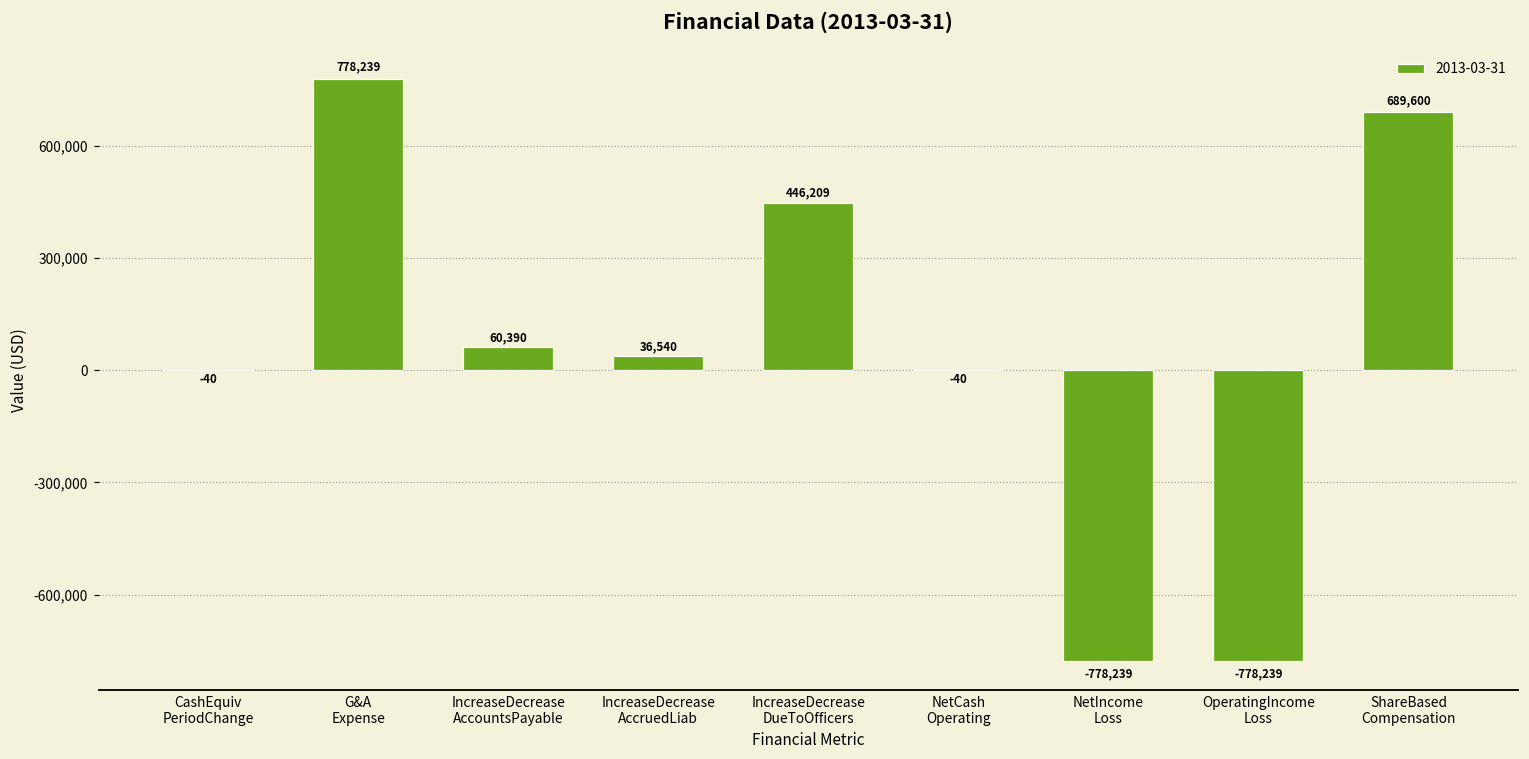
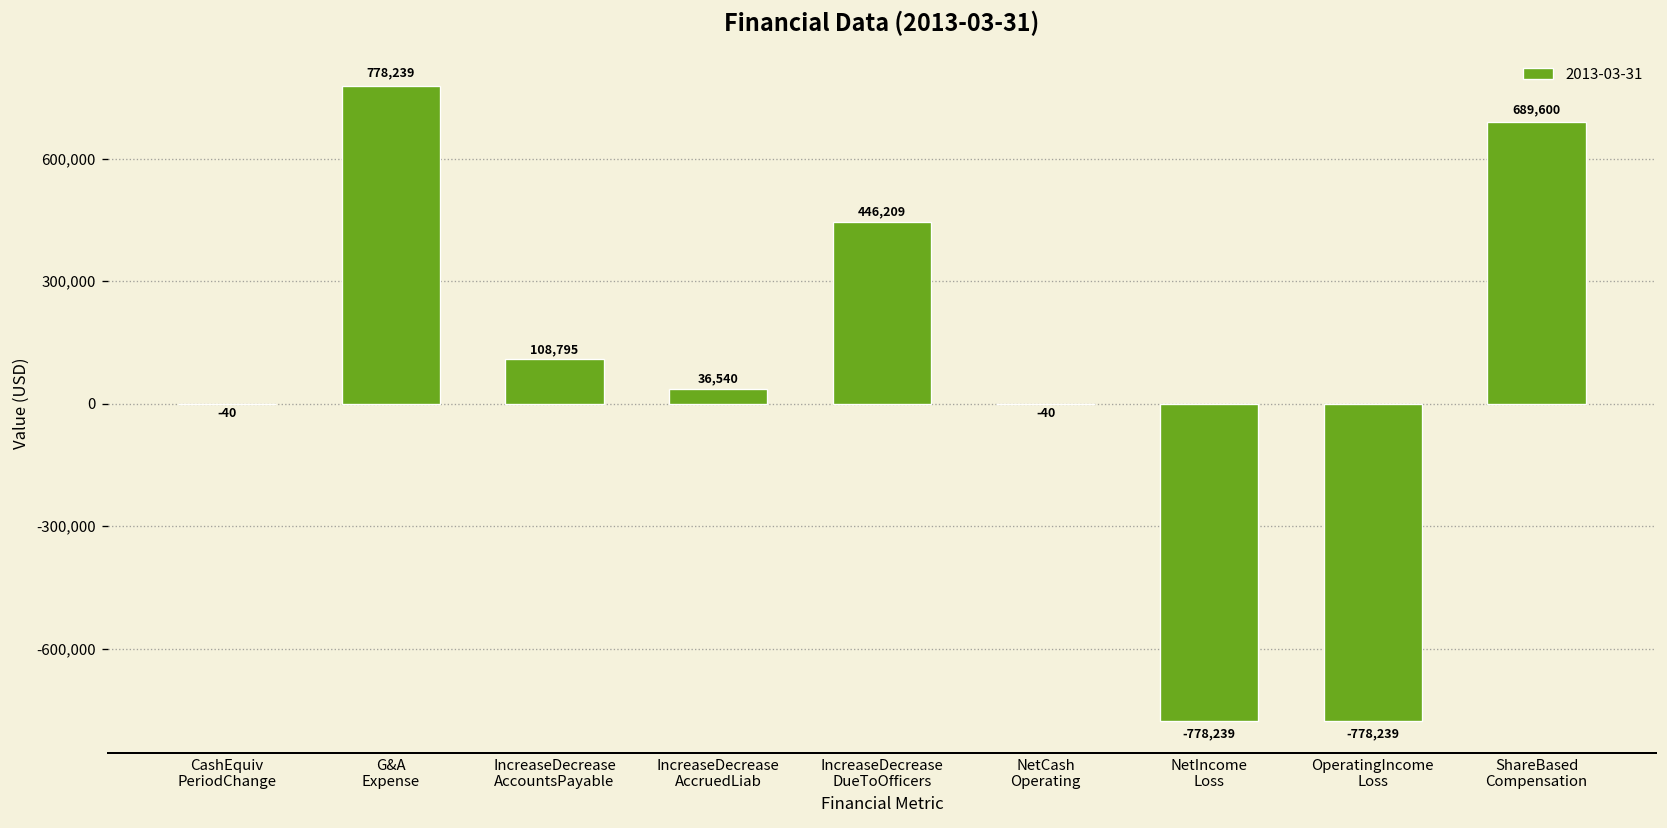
IncreaseDecrease AccountsPayable: 60,390 -> 108,795
